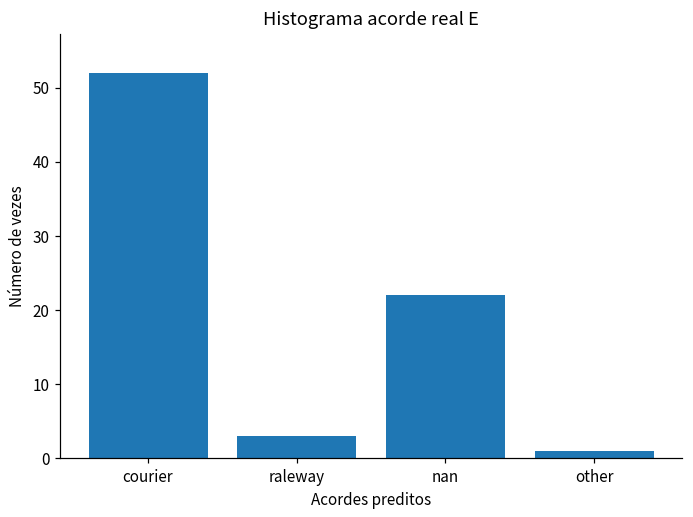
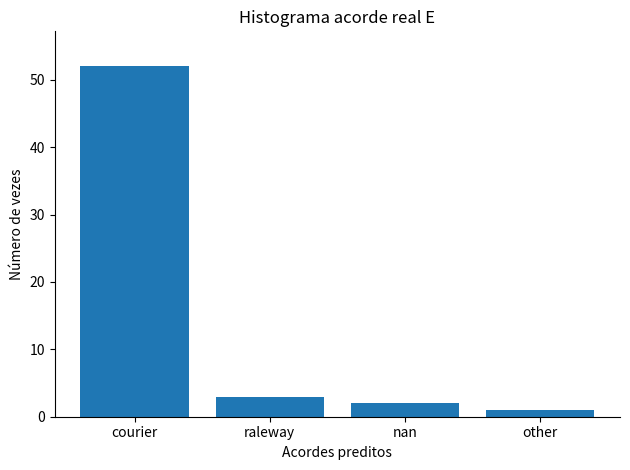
nan: 22 -> 2
